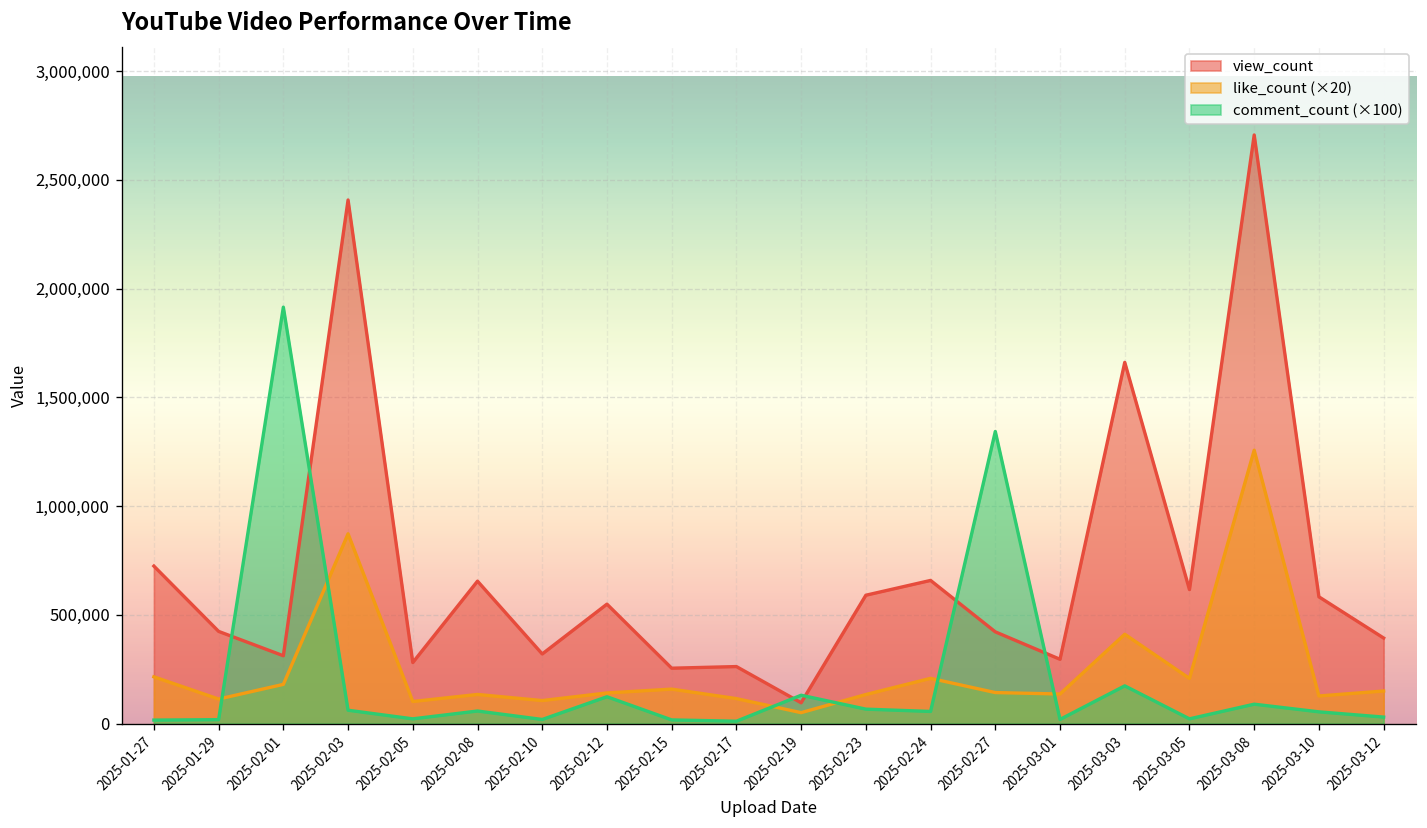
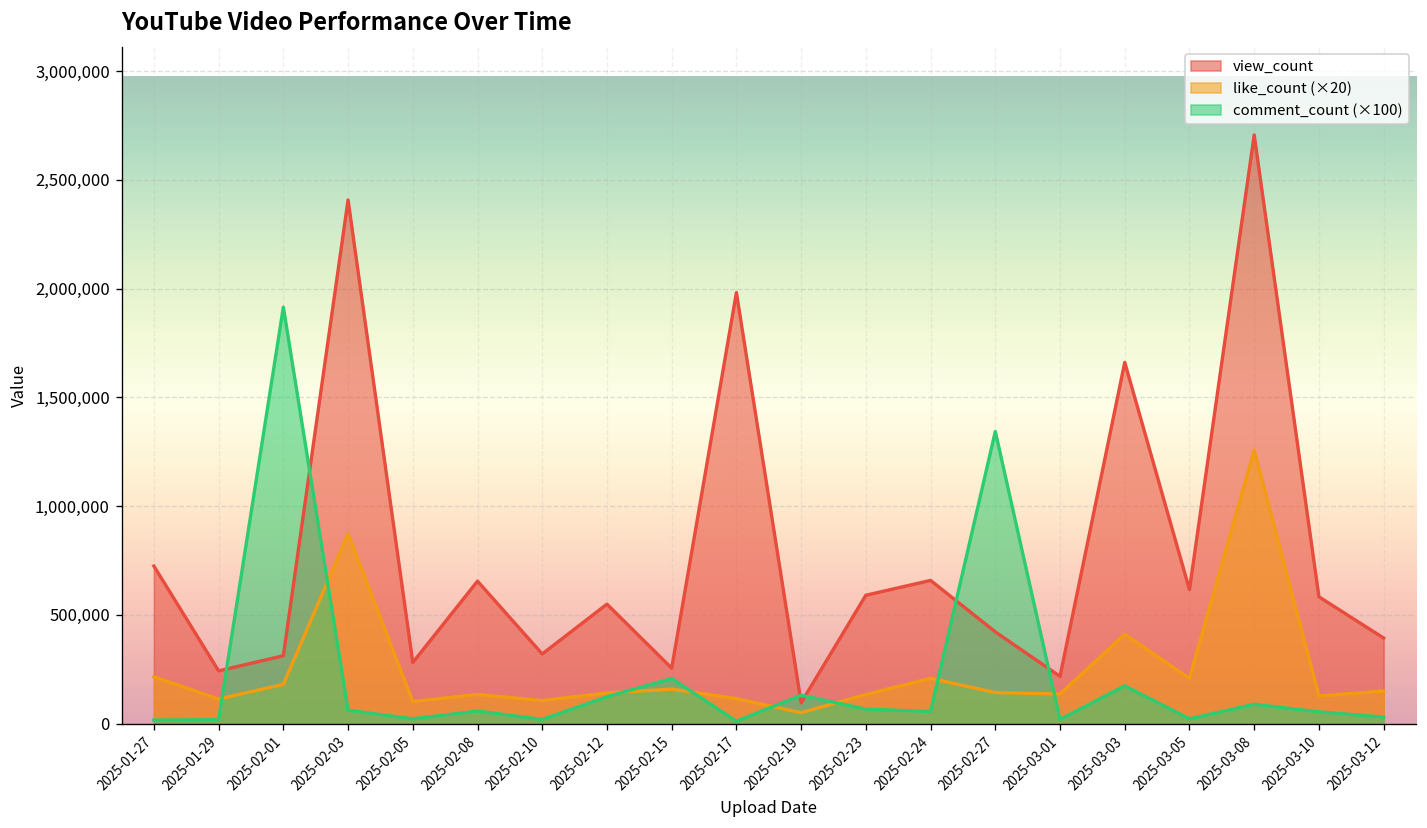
view_count, 2025-01-29: 420,000 -> 240,000
comment_count (×100), 2025-02-15: 20,000 -> 210,000
view_count, 2025-02-17: 260,000 -> 1,980,000
view_count, 2025-03-01: 300,000 -> 220,000
